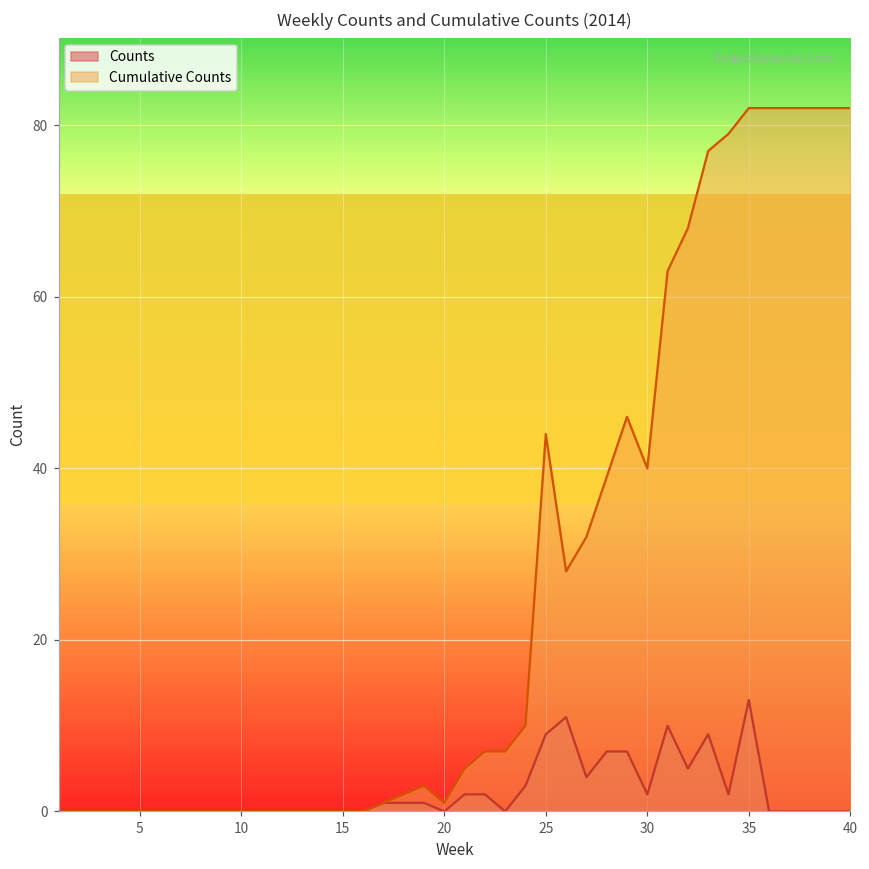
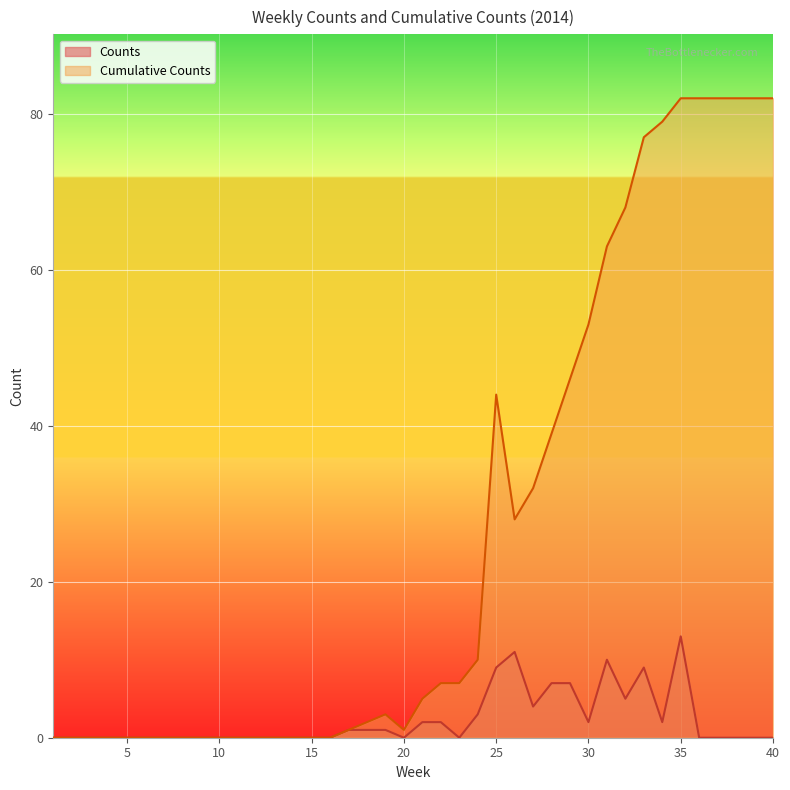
Cumulative Counts, 30: 40 -> 53
